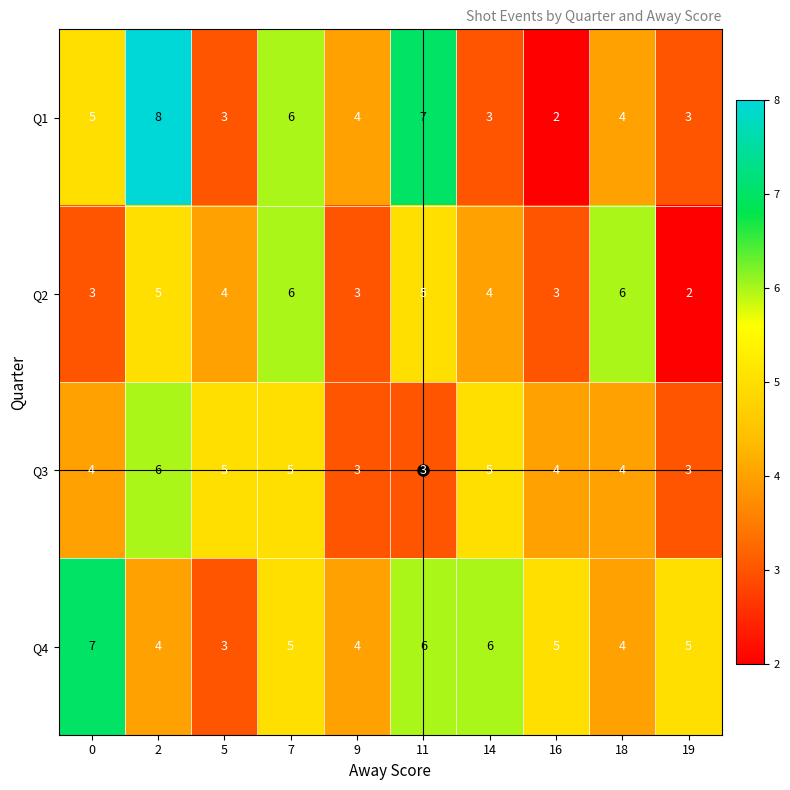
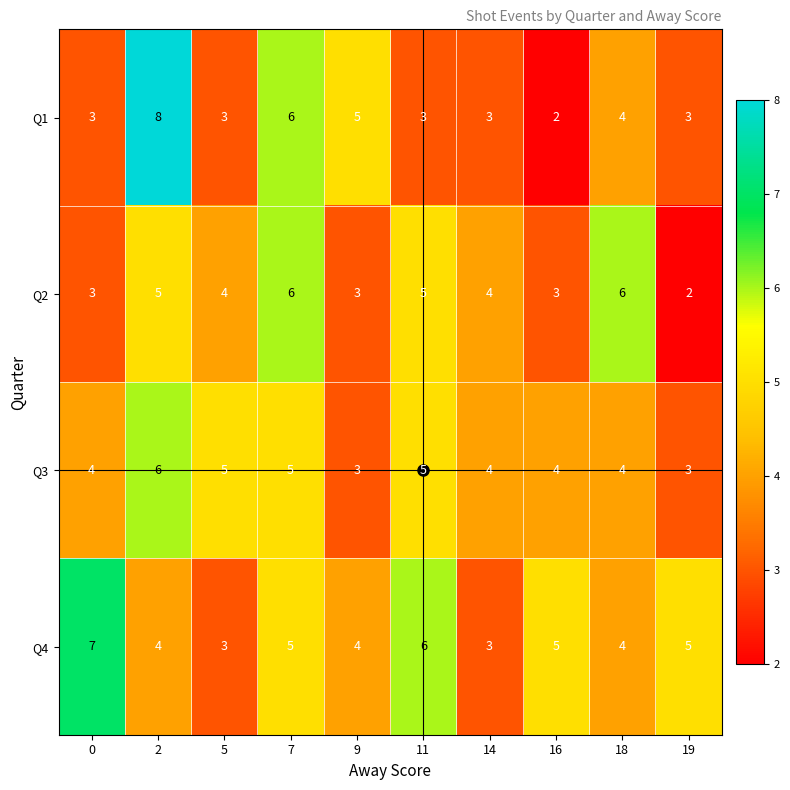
Q1, 0: 5 -> 3
Q1, 9: 4 -> 5
Q1, 11: 7 -> 3
Q3, 11: 3 -> 5
Q3, 14: 5 -> 4
Q4, 14: 6 -> 3
